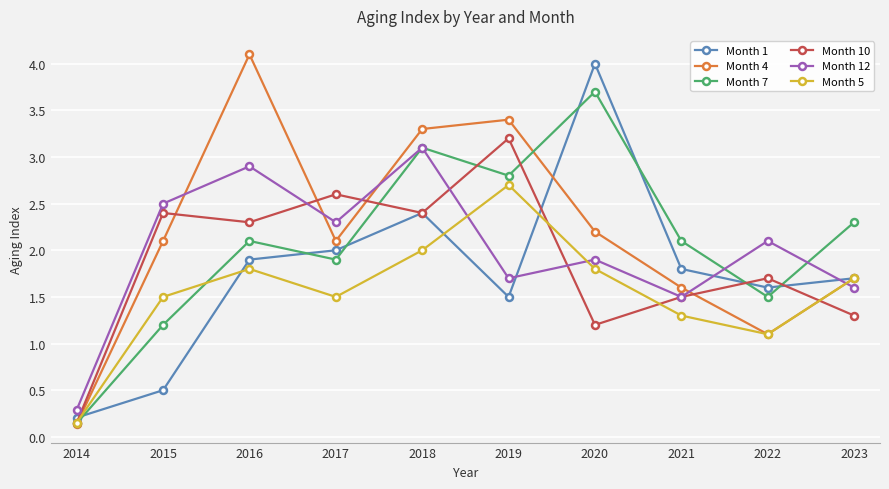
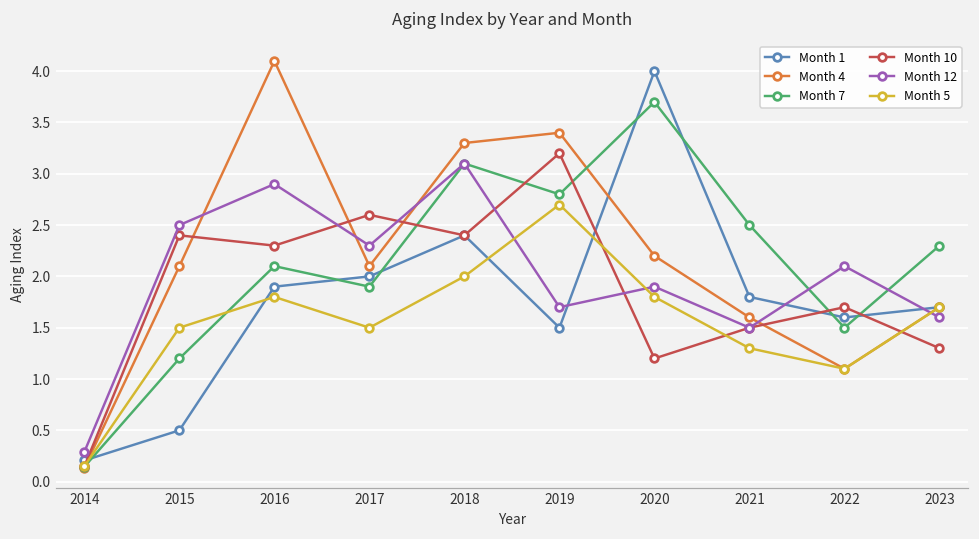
Month 7, 2021: 2.1 -> 2.5
